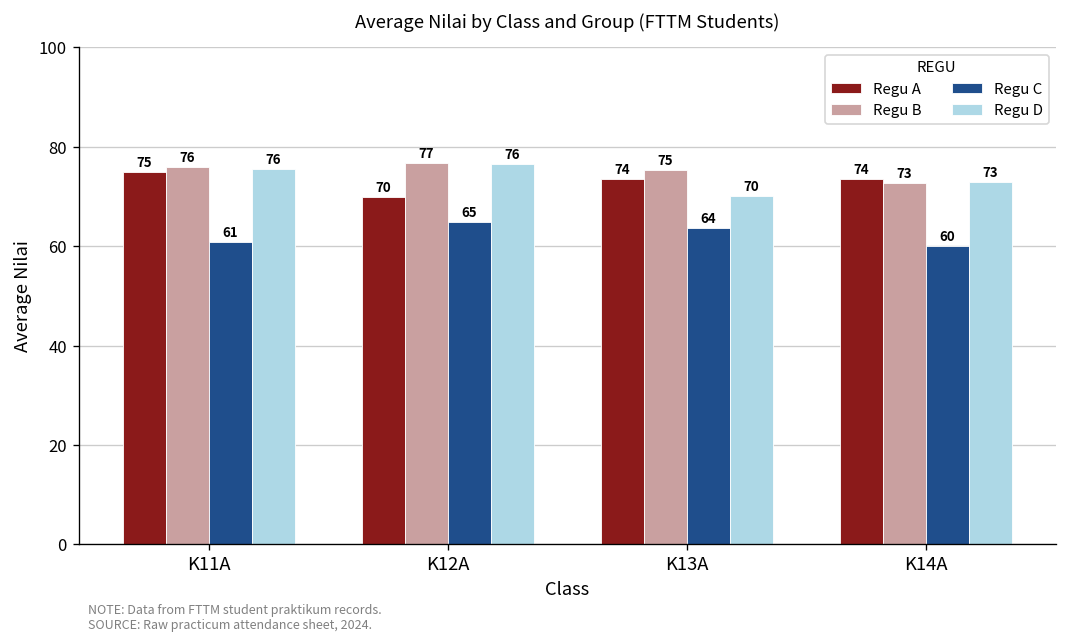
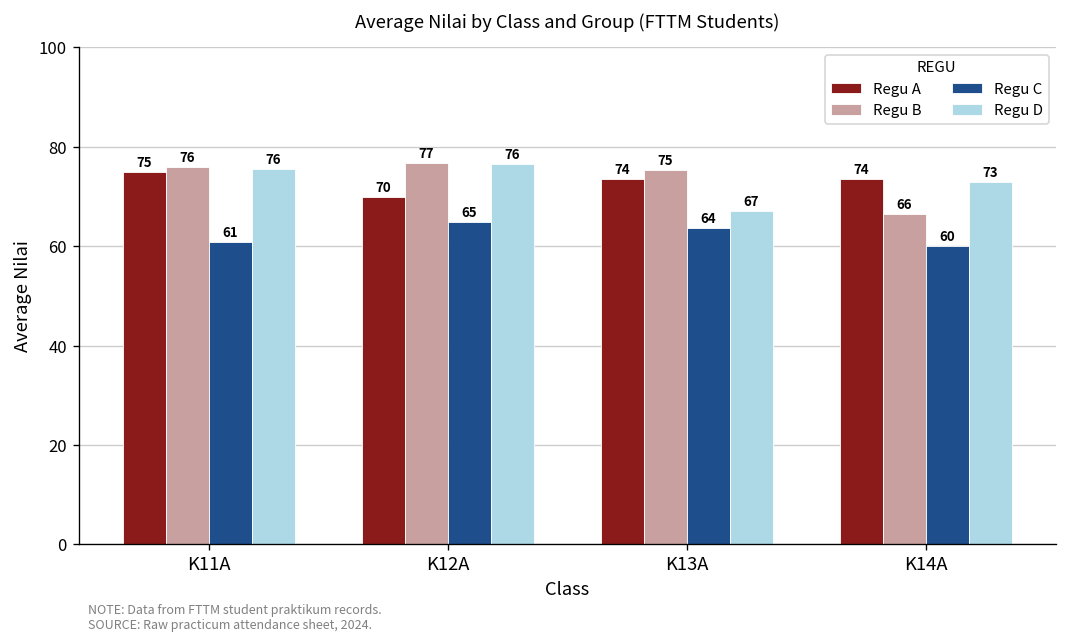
Regu D, K13A: 70 -> 67
Regu B, K14A: 73 -> 66
